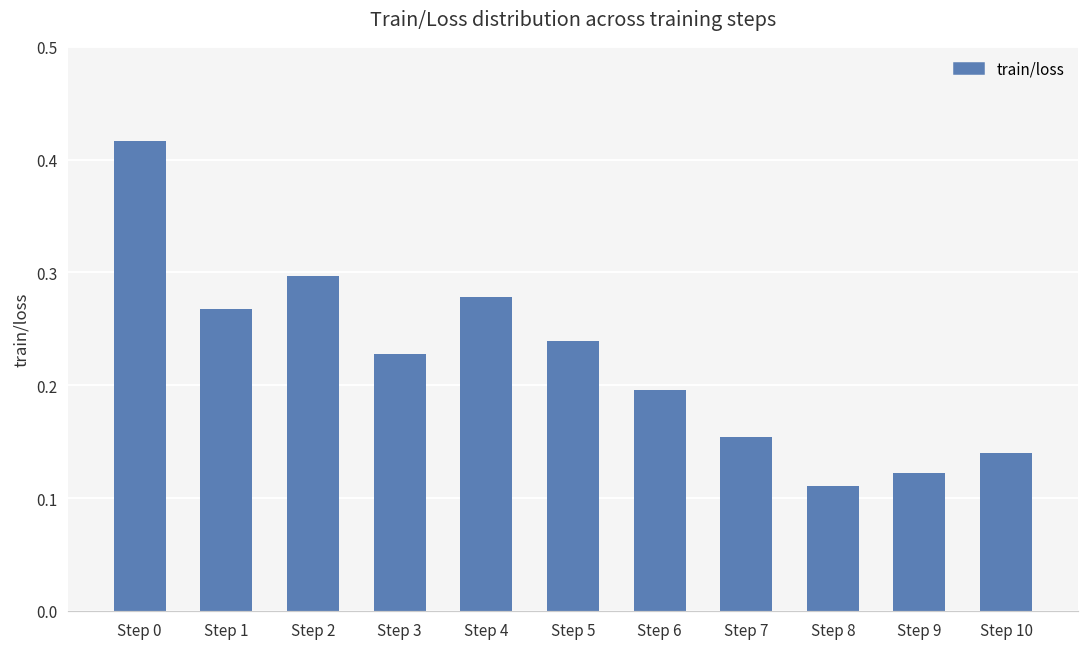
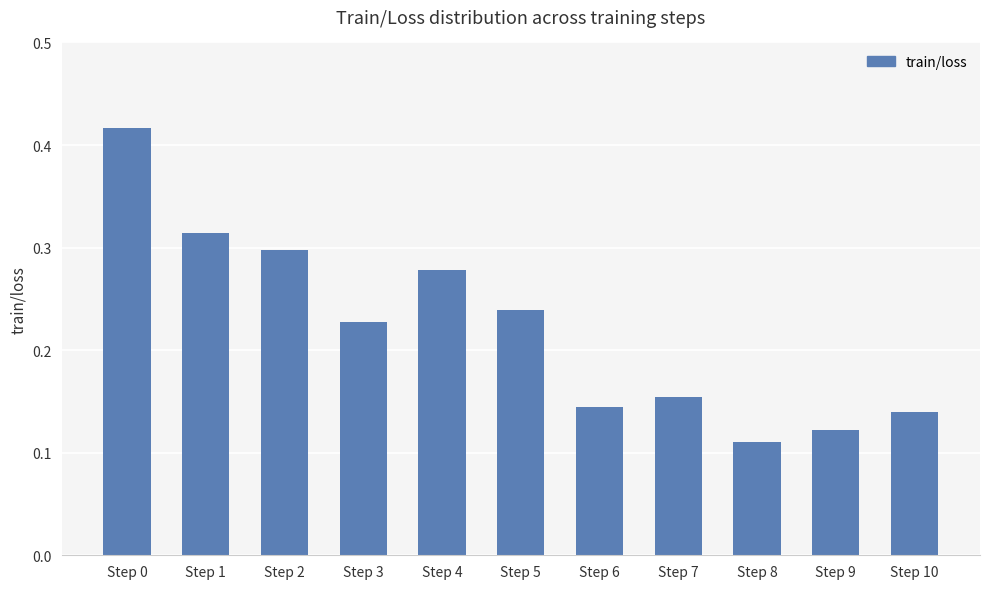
Step 1: 0.267 -> 0.314
Step 6: 0.196 -> 0.145
